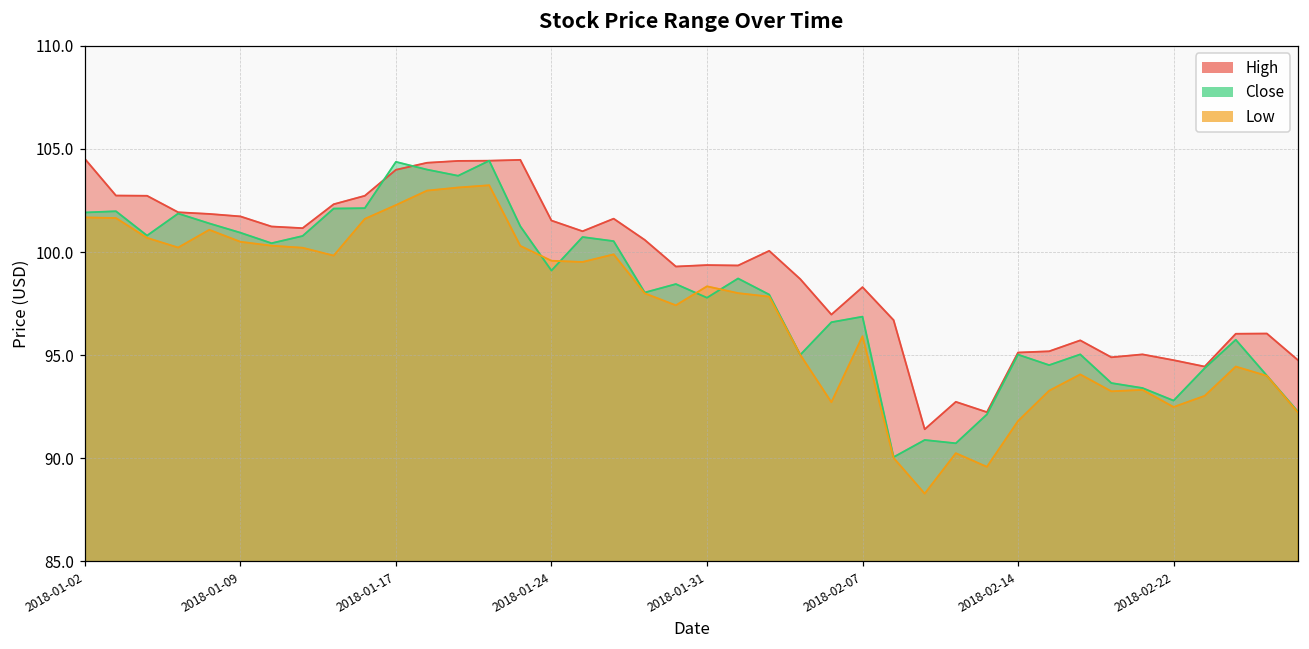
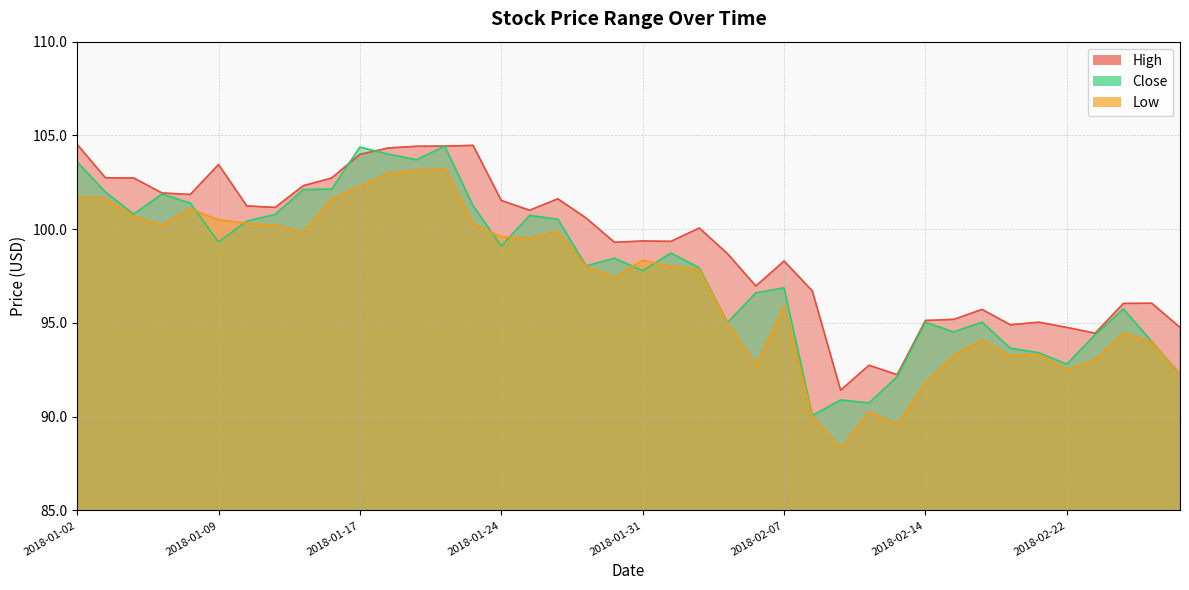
Close, 2018-01-02: 101.9 -> 103.6
High, 2018-01-09: 101.7 -> 103.4
Close, 2018-01-09: 100.9 -> 99.3
